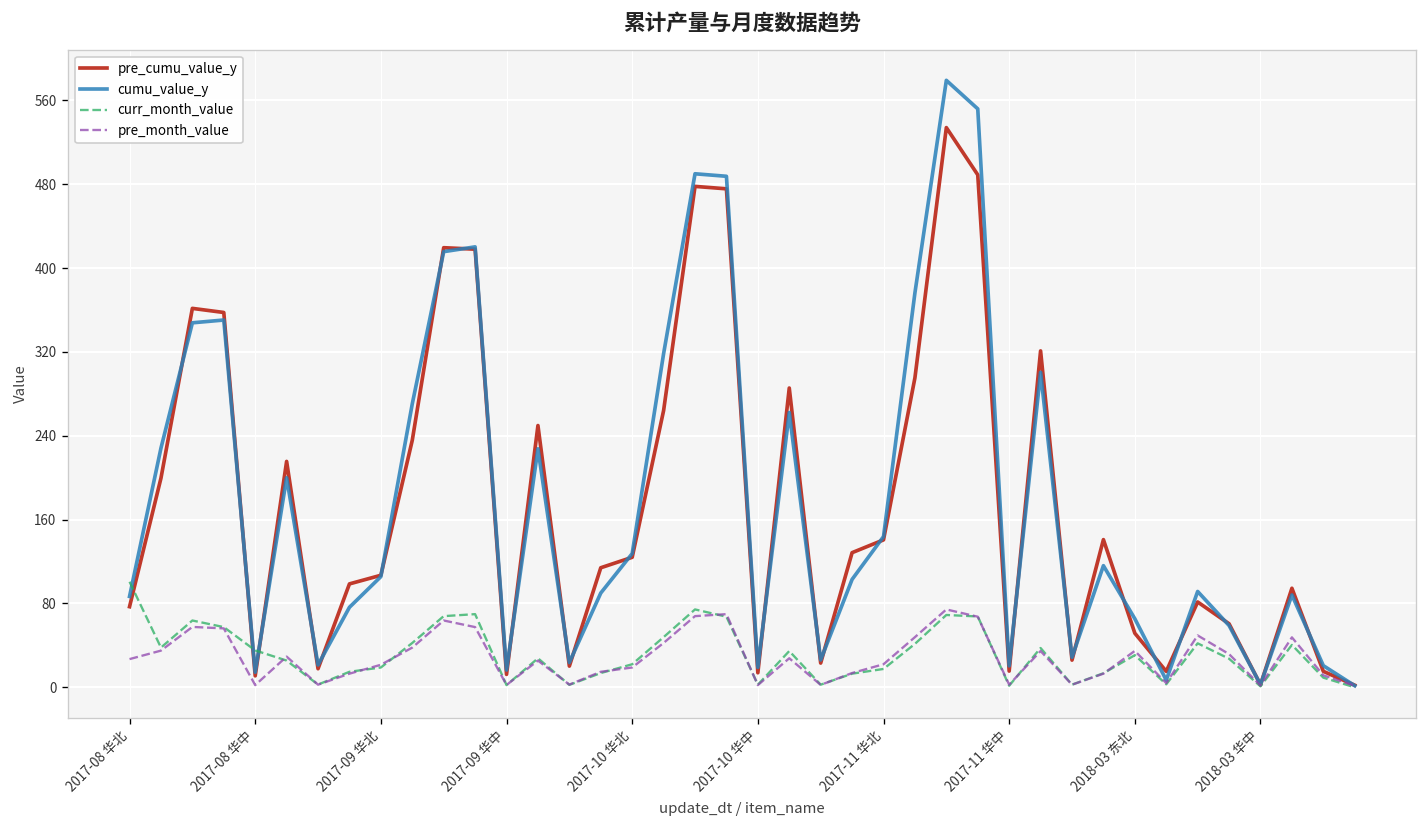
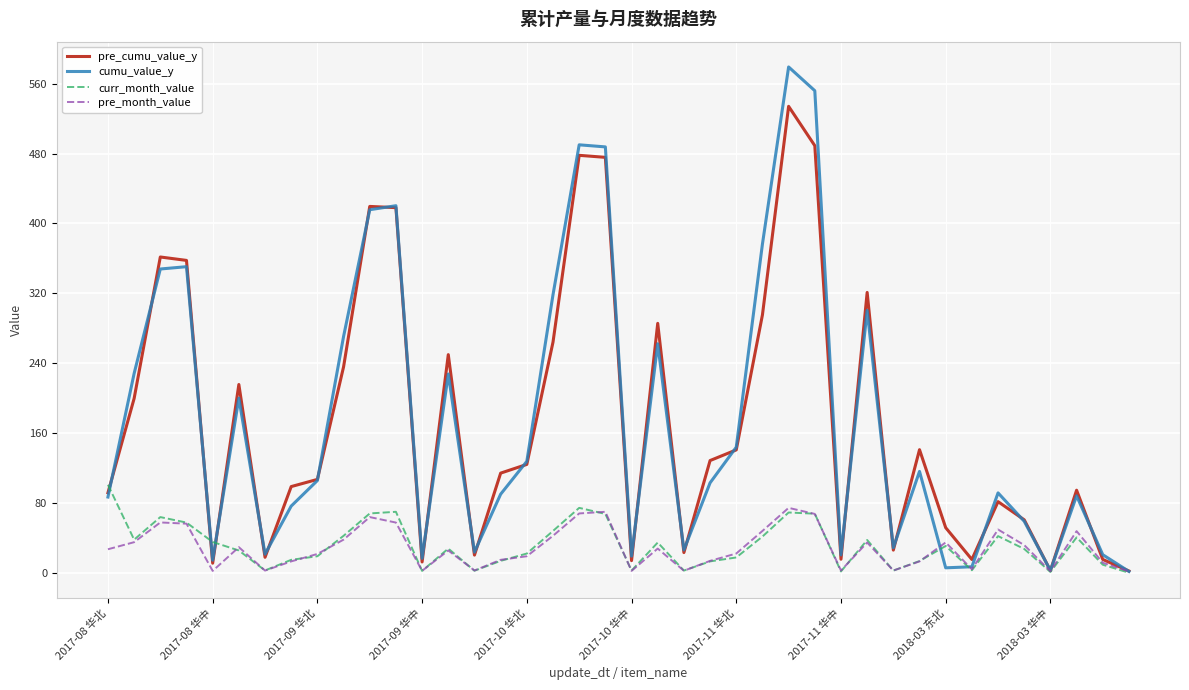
pre_cumu_value_y, 2017-08 华北: 80 -> 90
cumu_value_y, 2018-03 东北: 70 -> 10
